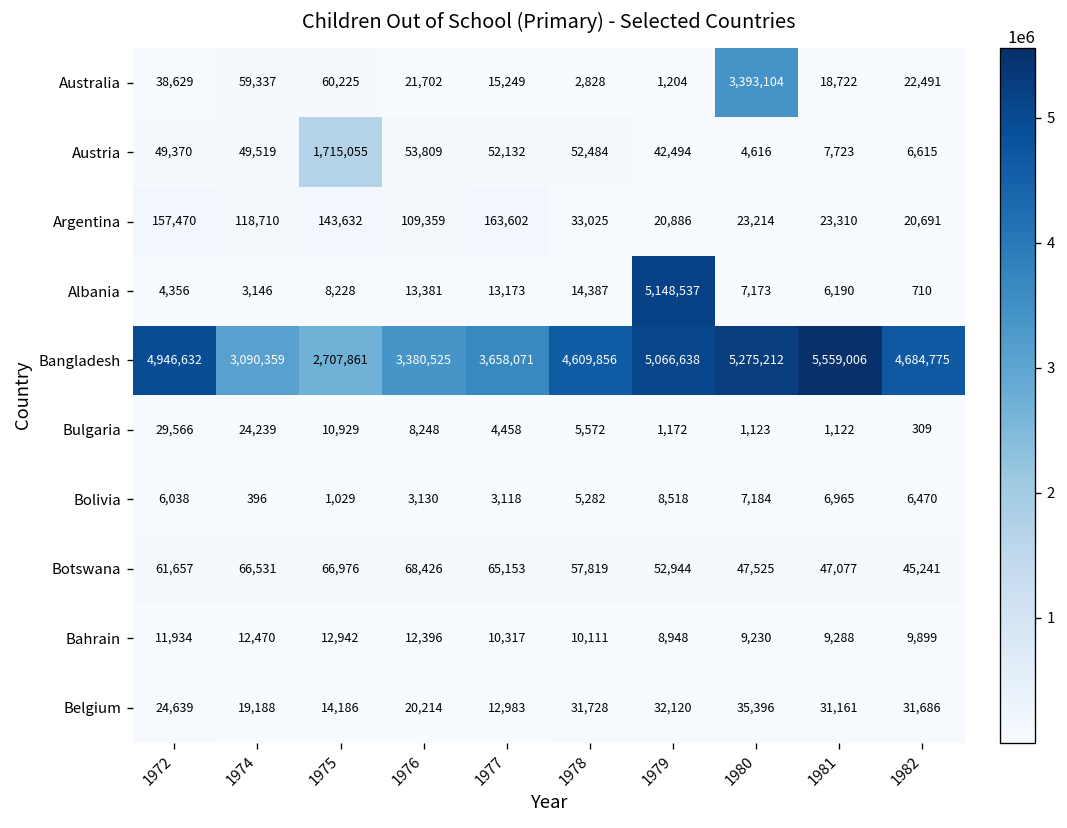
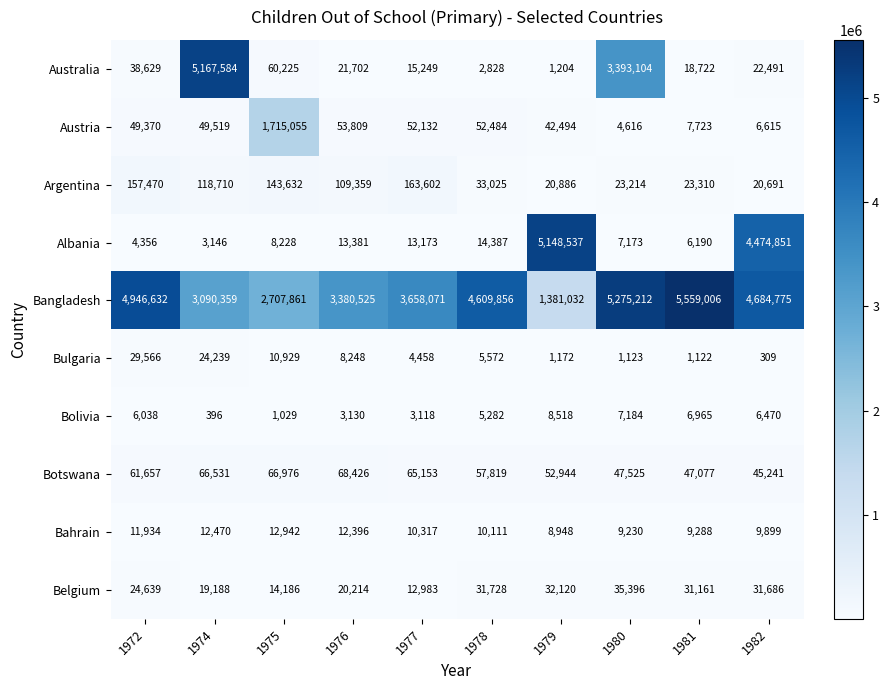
Australia, 1974: 59,337 -> 5,167,584
Albania, 1982: 710 -> 4,474,851
Bangladesh, 1979: 5,066,638 -> 1,381,032
